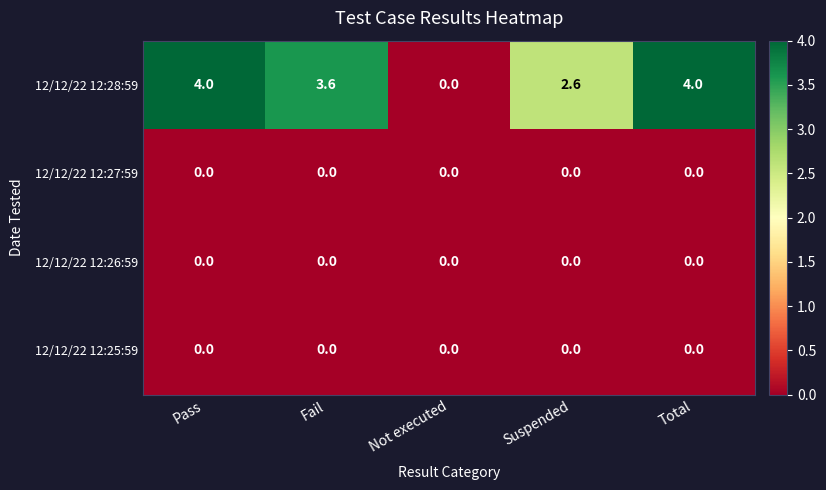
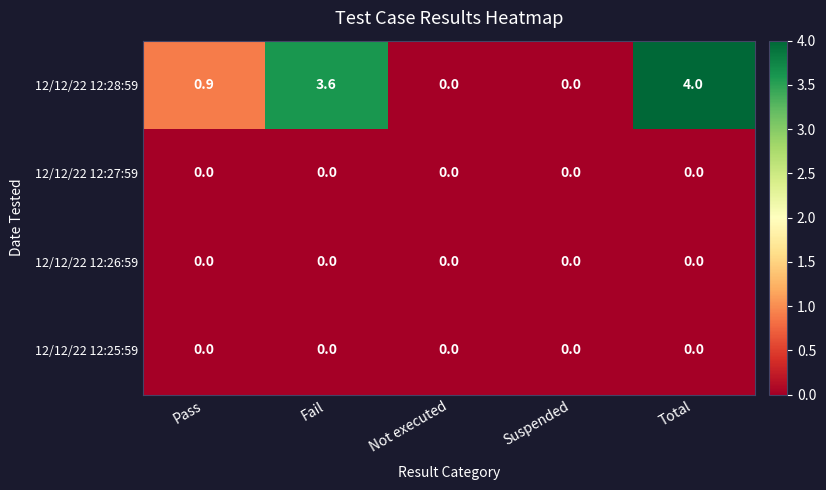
12/12/22 12:28:59, Pass: 4.0 -> 0.9
12/12/22 12:28:59, Suspended: 2.6 -> 0.0
